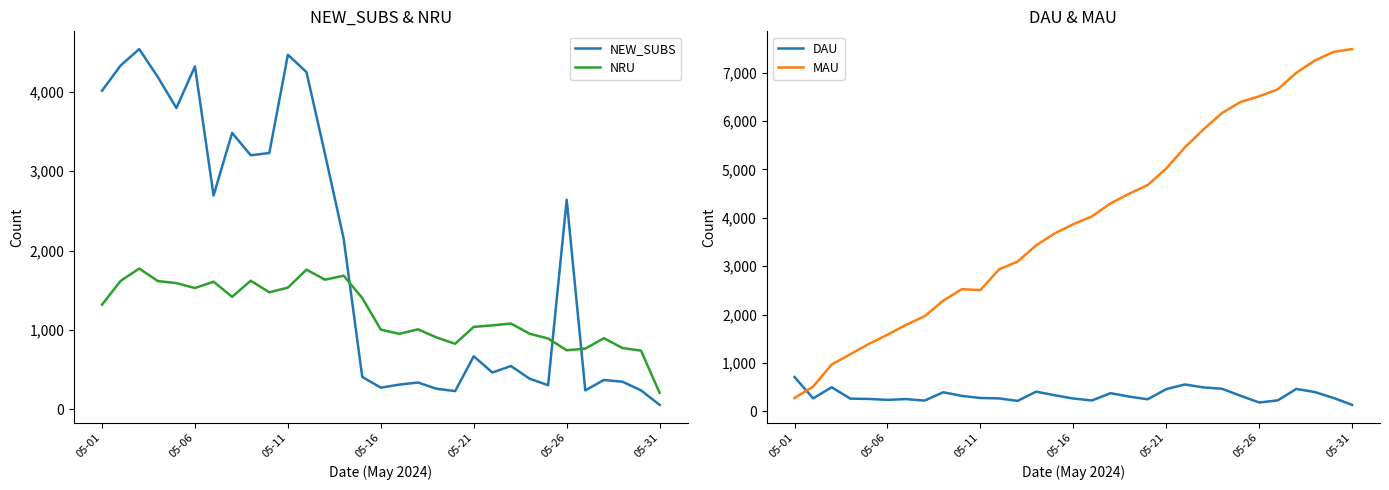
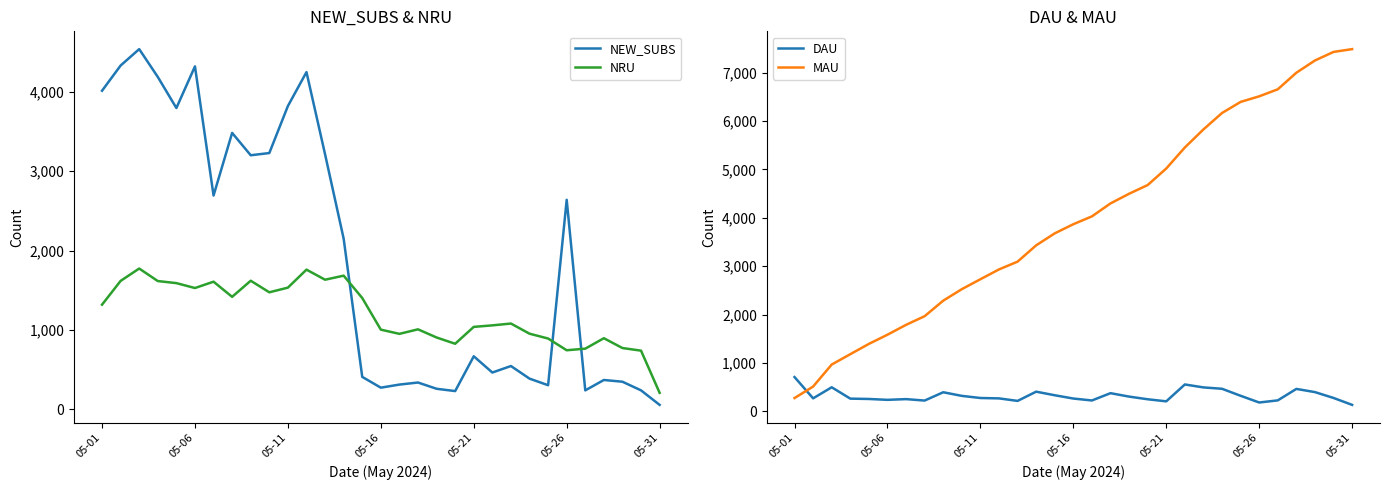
NEW_SUBS & NRU, NEW_SUBS, 05-11: 4,500 -> 3,800
DAU & MAU, MAU, 05-11: 2,500 -> 2,700
DAU & MAU, DAU, 05-21: 500 -> 200
